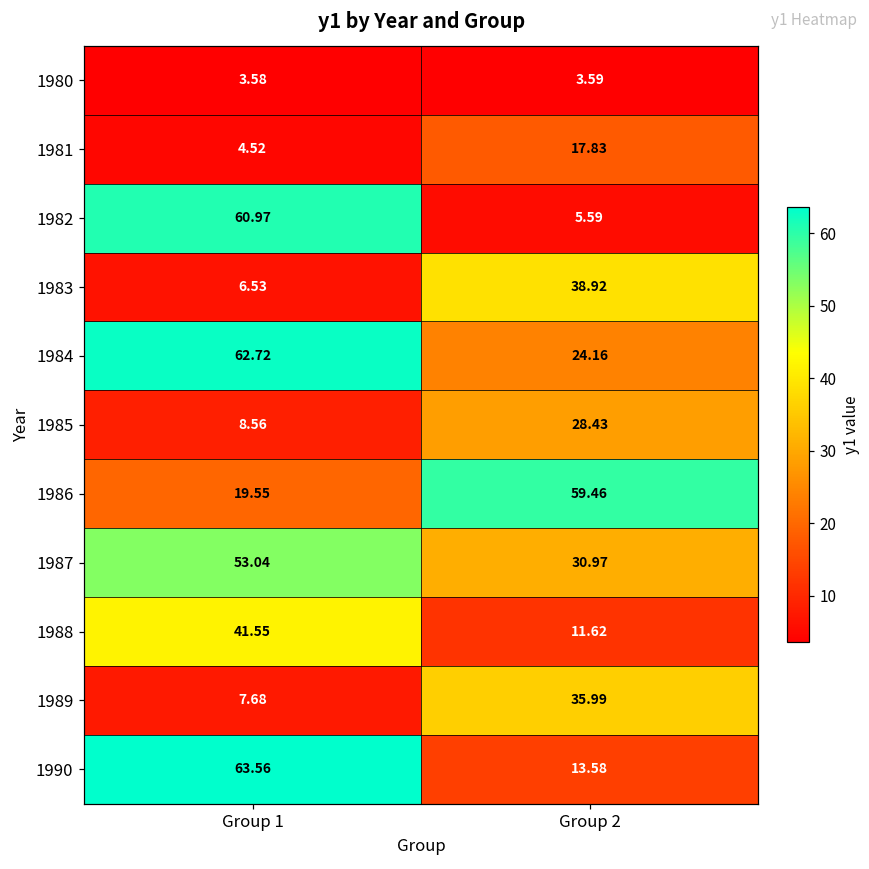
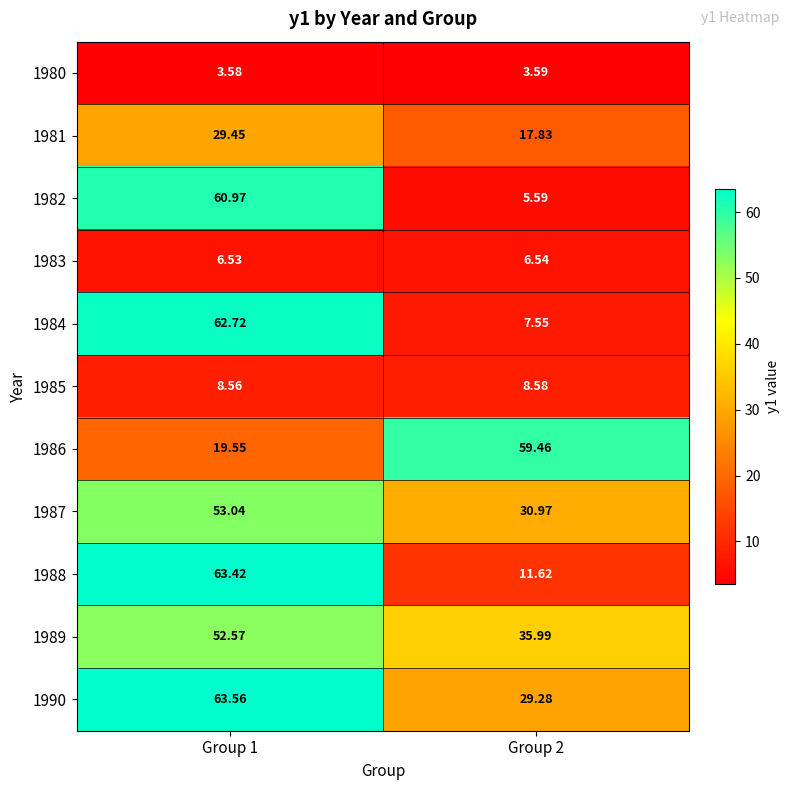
1981, Group 1: 4.52 -> 29.45
1983, Group 2: 38.92 -> 6.54
1984, Group 2: 24.16 -> 7.55
1985, Group 2: 28.43 -> 8.58
1988, Group 1: 41.55 -> 63.42
1989, Group 1: 7.68 -> 52.57
1990, Group 2: 13.58 -> 29.28
